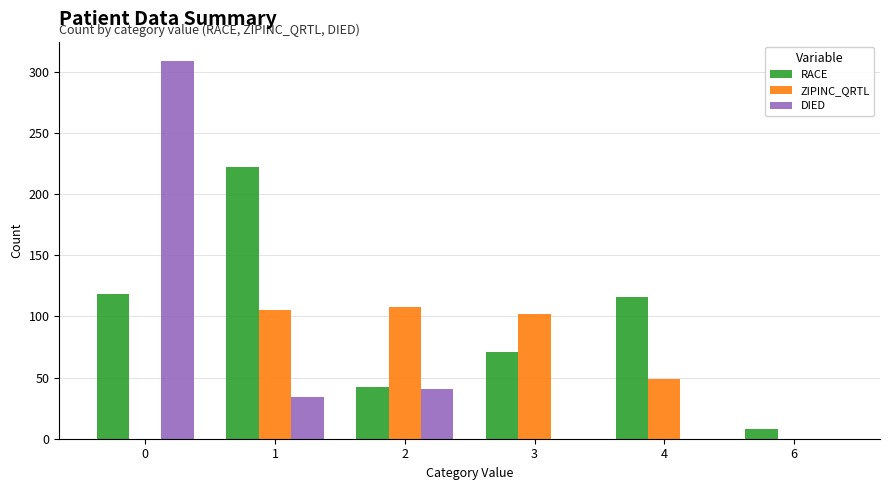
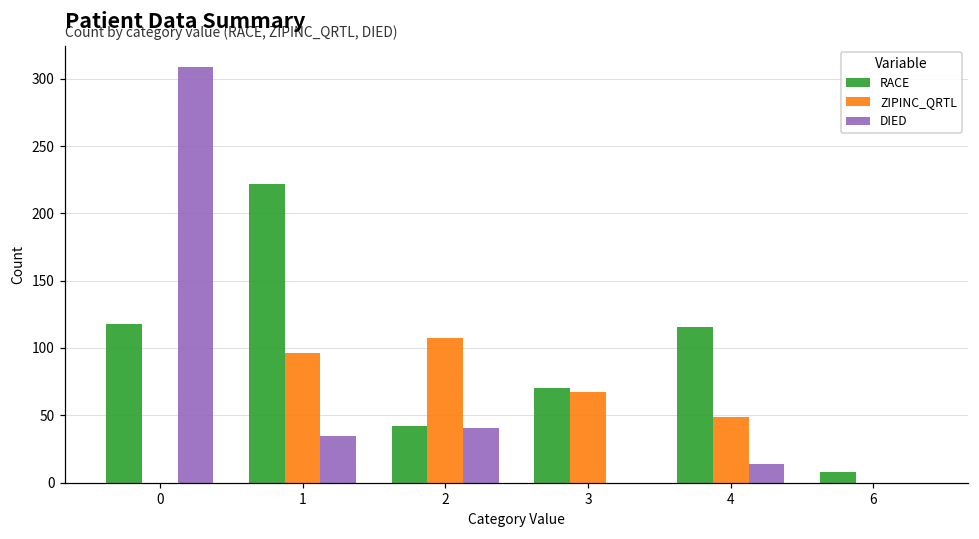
ZIPINC_QRTL, 1: 105 -> 97
ZIPINC_QRTL, 3: 102 -> 67
DIED, 4: 0 -> 14
